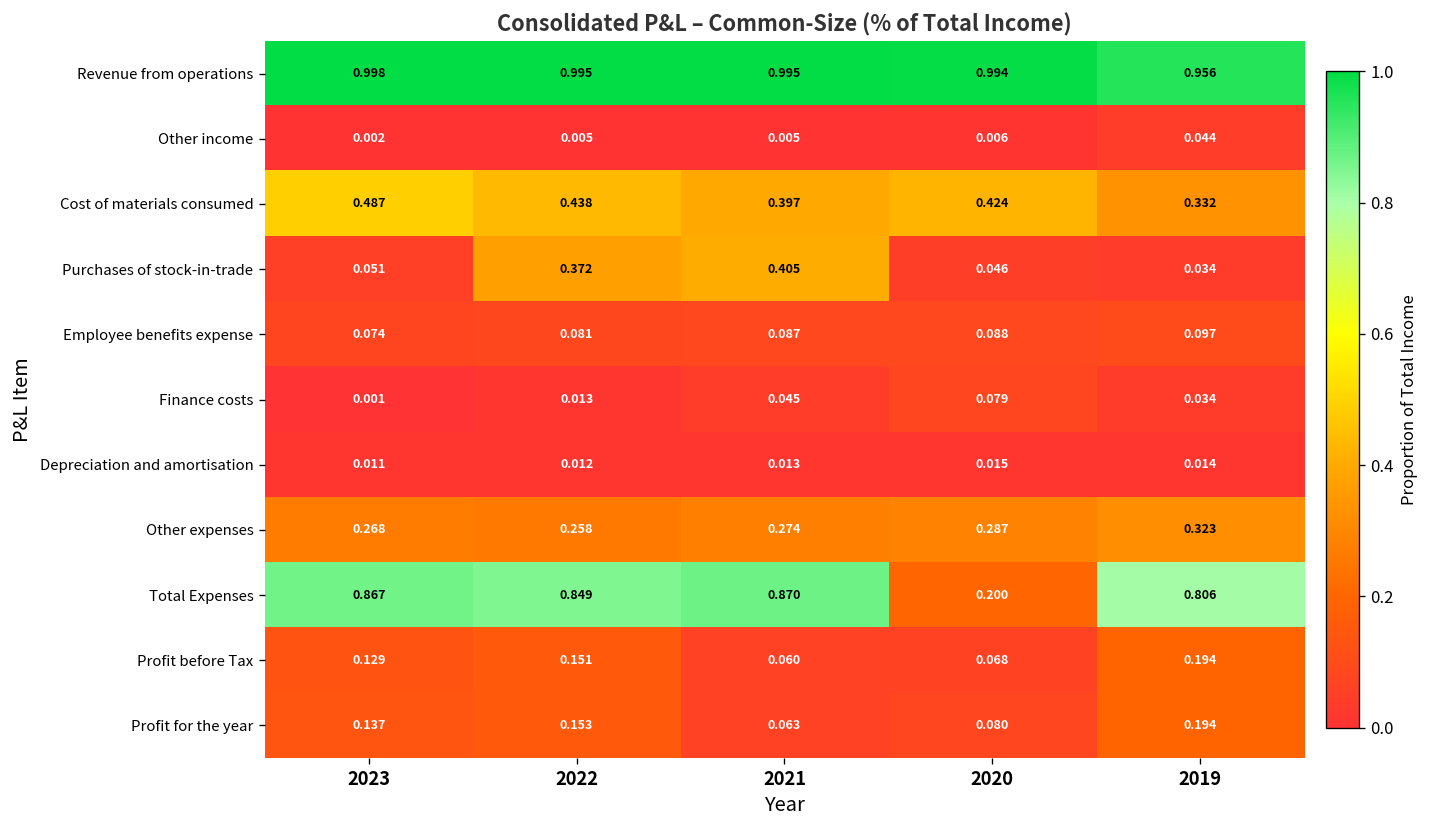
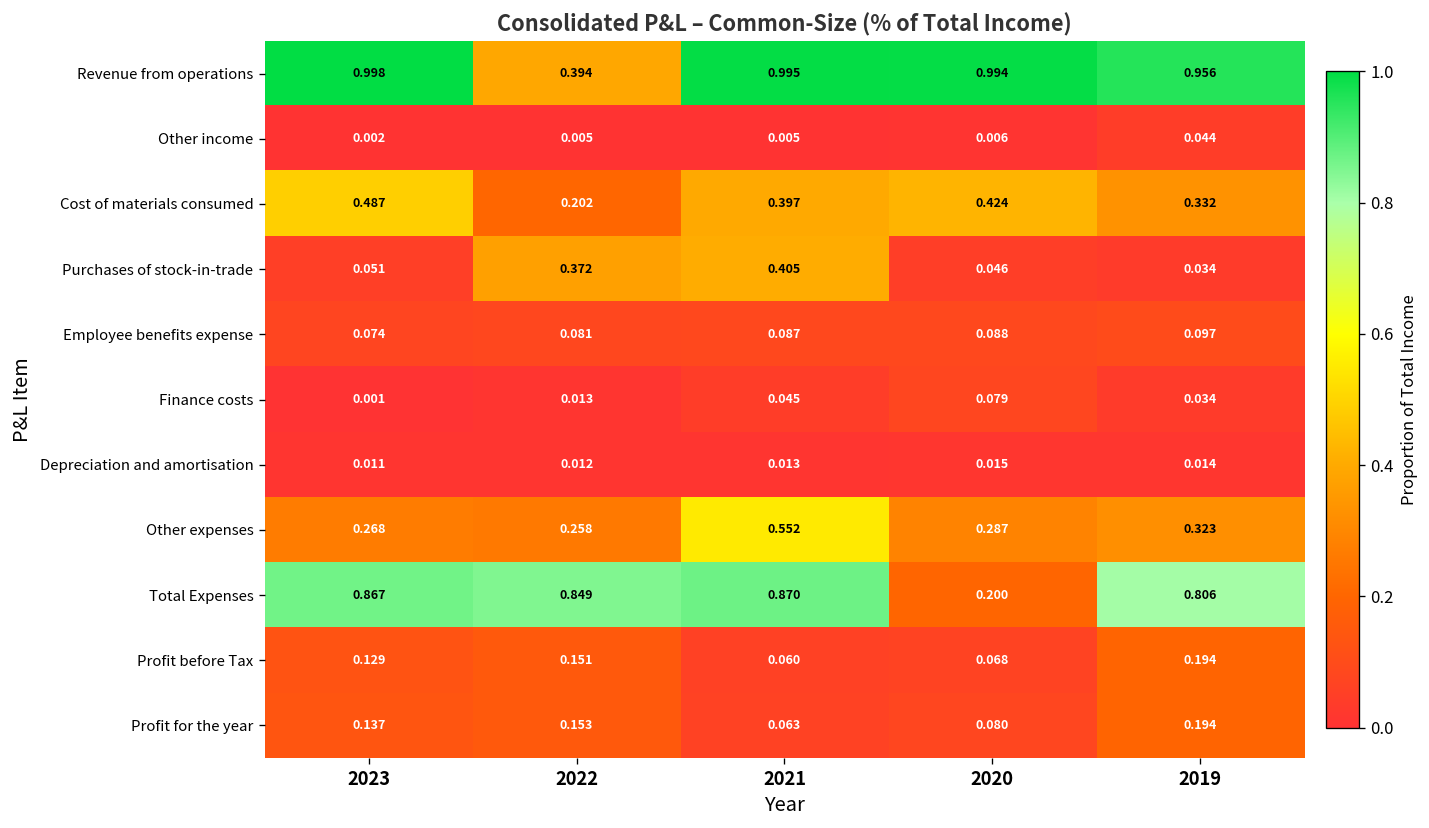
Revenue from operations, 2022: 0.995 -> 0.394
Cost of materials consumed, 2022: 0.438 -> 0.202
Other expenses, 2021: 0.274 -> 0.552
